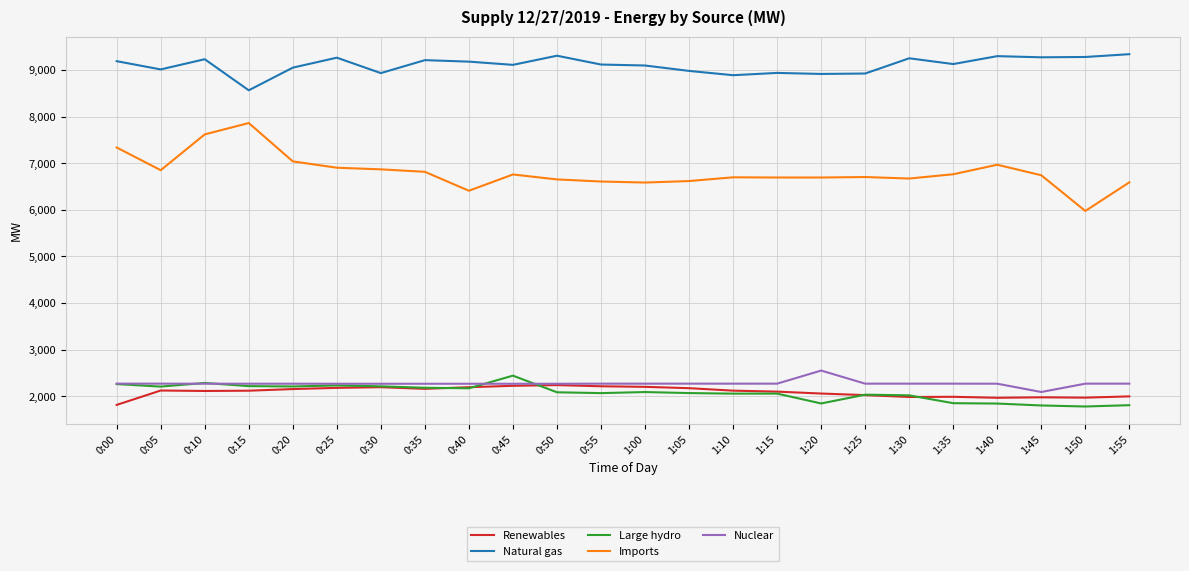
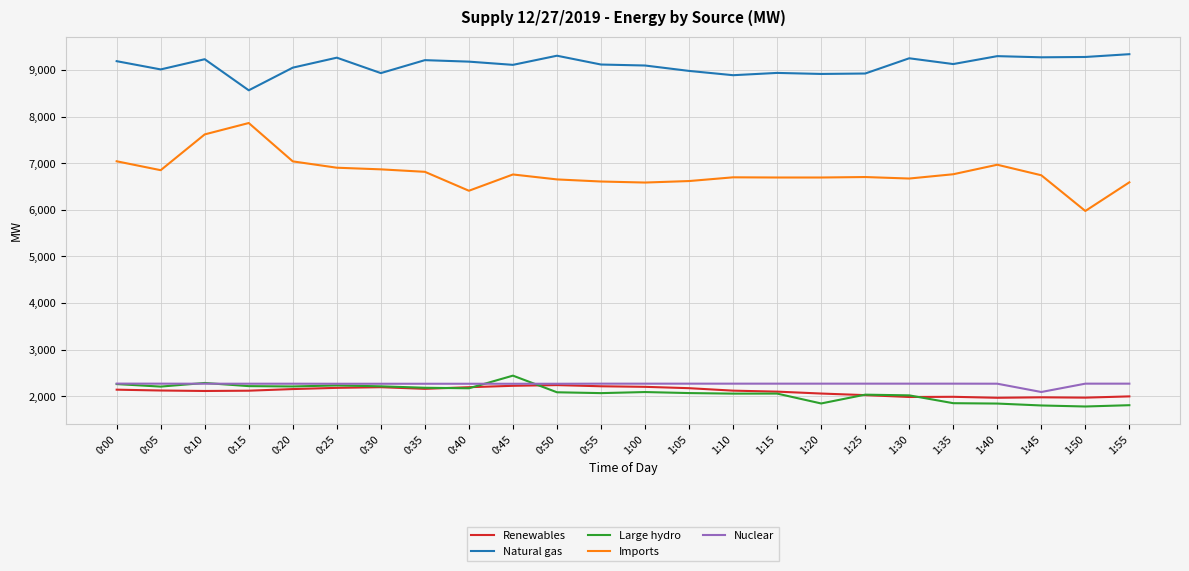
Renewables, 0:00: 1,800 -> 2,100
Imports, 0:00: 7,300 -> 7,000
Nuclear, 1:20: 2,600 -> 2,300
